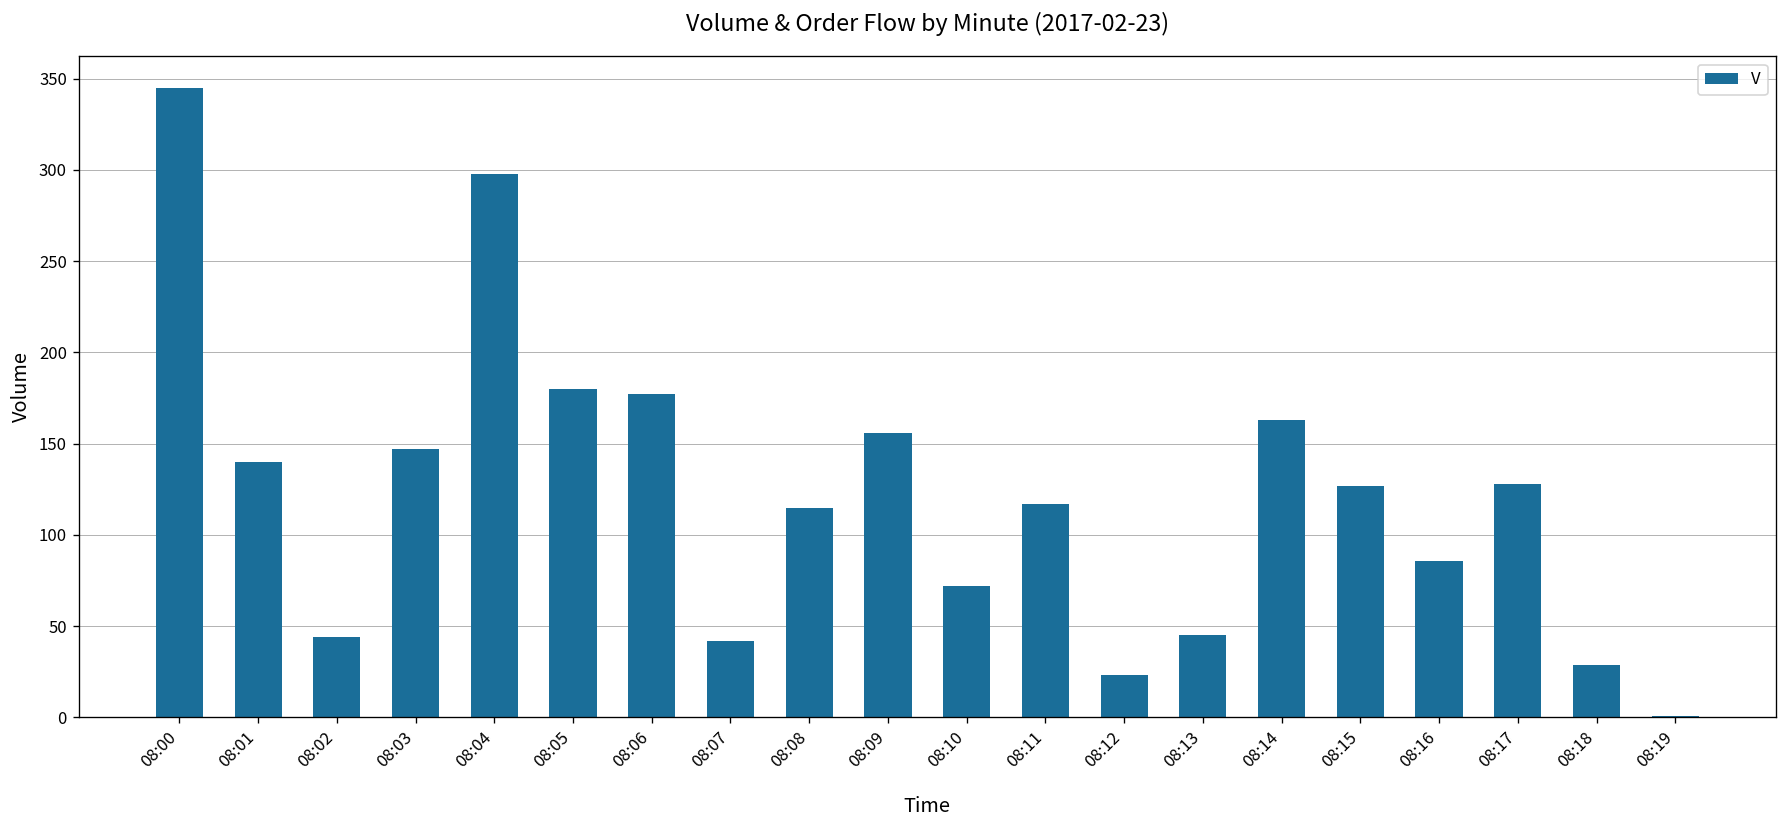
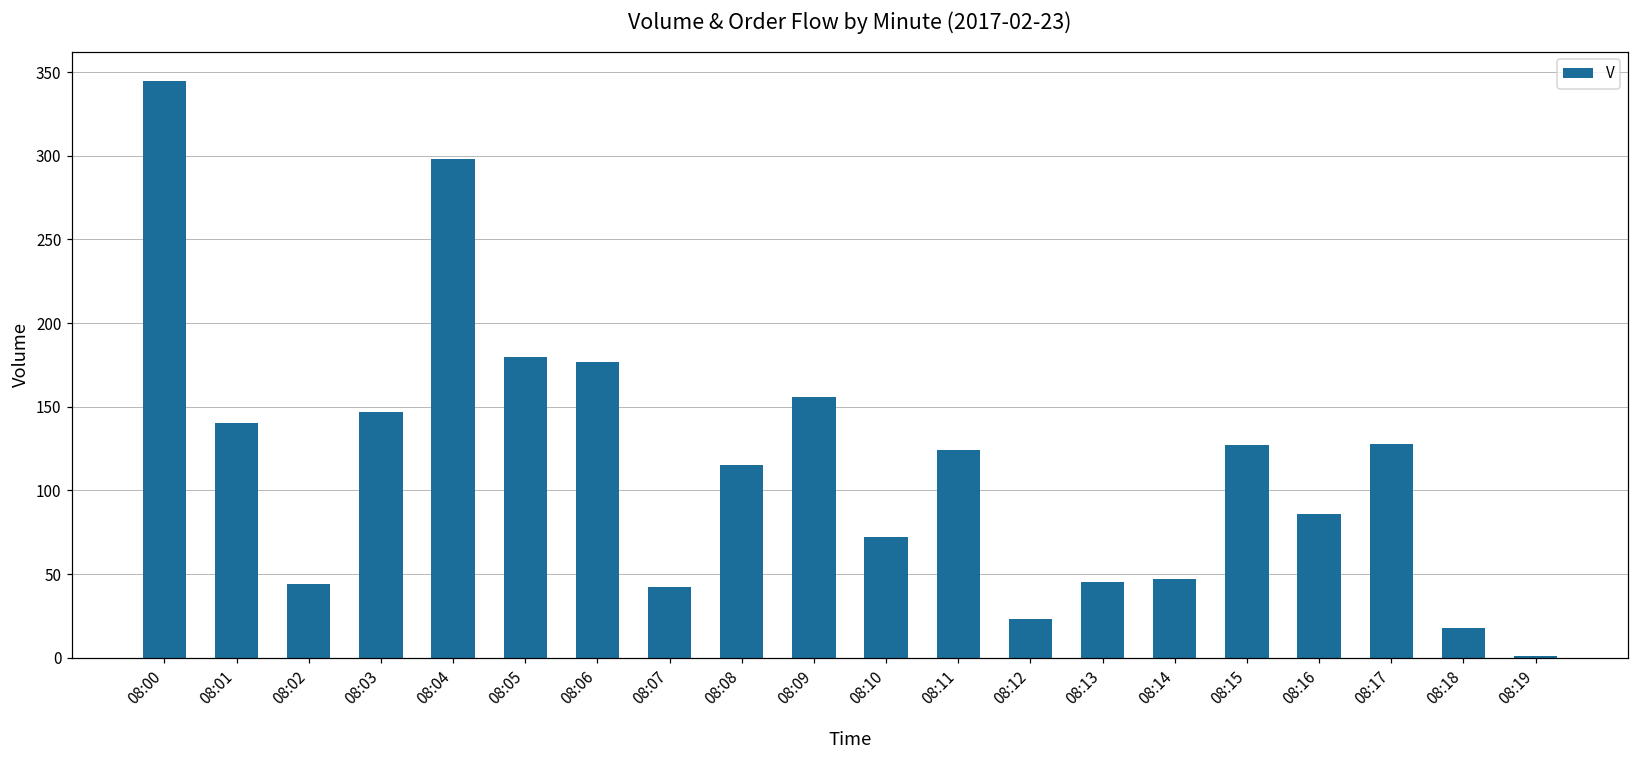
08:11: 117 -> 124
08:14: 163 -> 47
08:18: 29 -> 18
